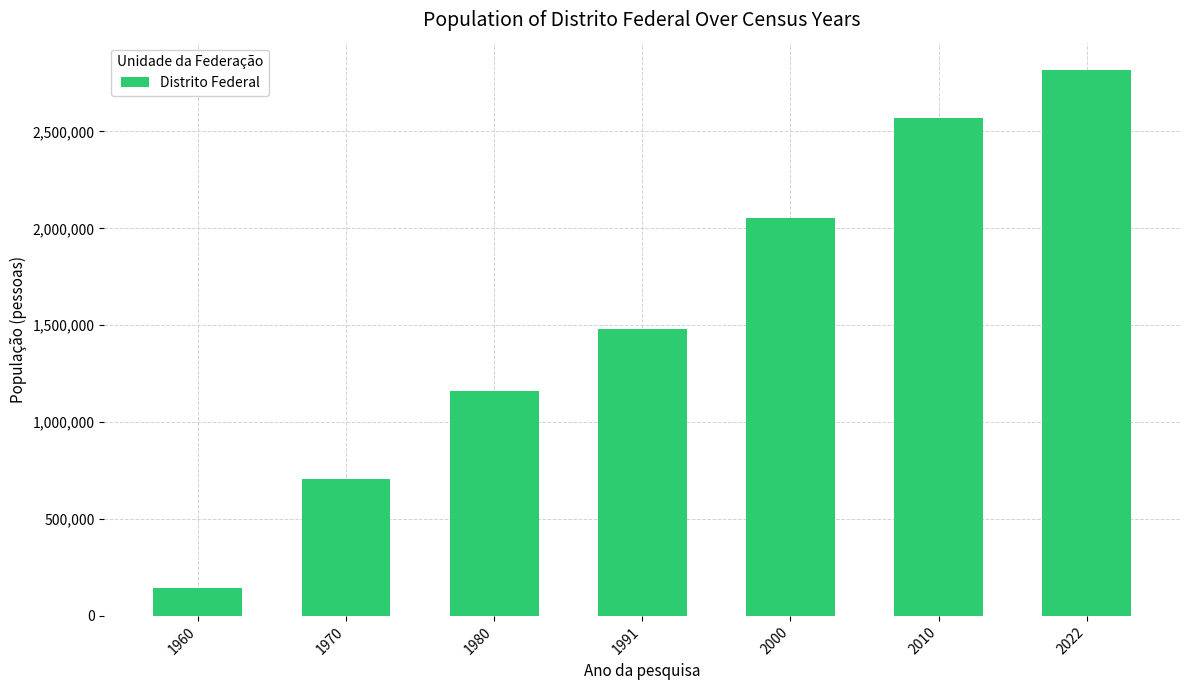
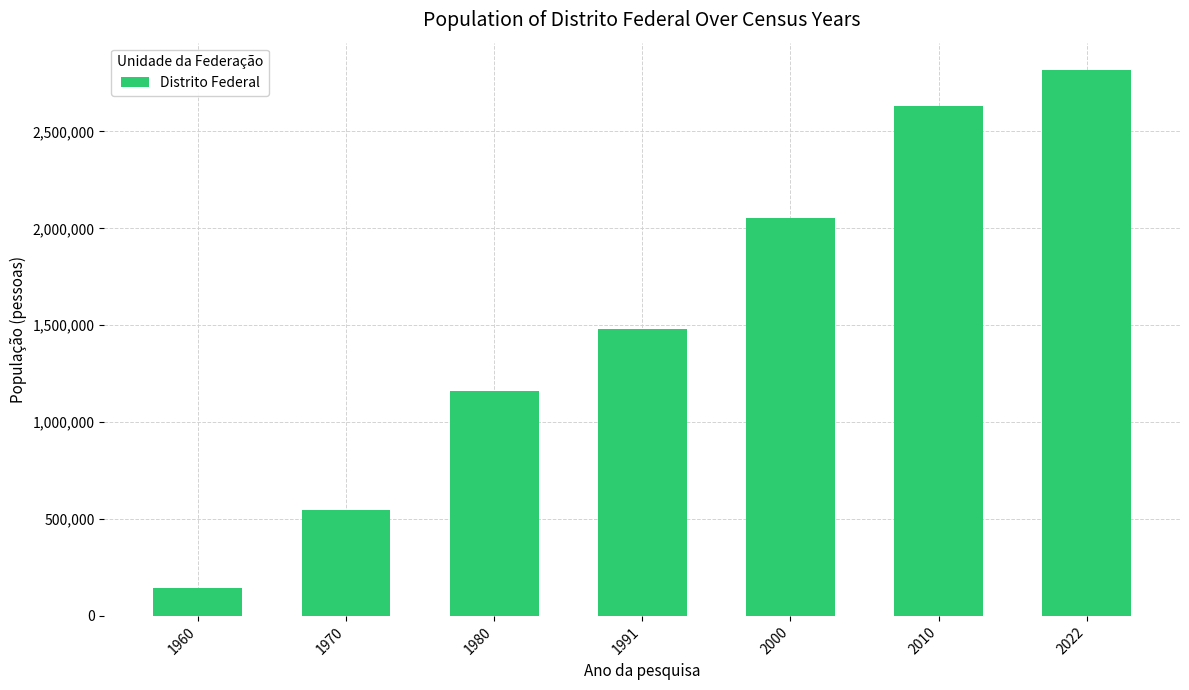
1970: 700,000 -> 550,000
2010: 2,570,000 -> 2,630,000
